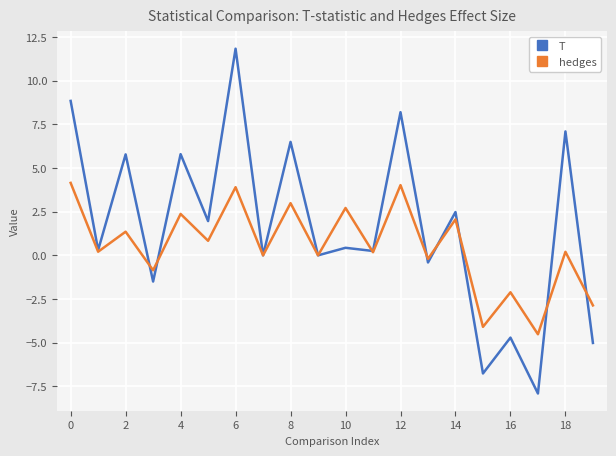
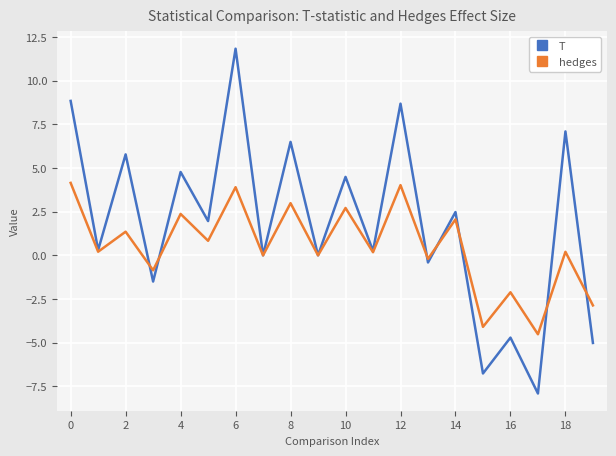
T, 4: 5.8 -> 4.8
T, 10: 0.4 -> 4.5
T, 12: 8.2 -> 8.7
